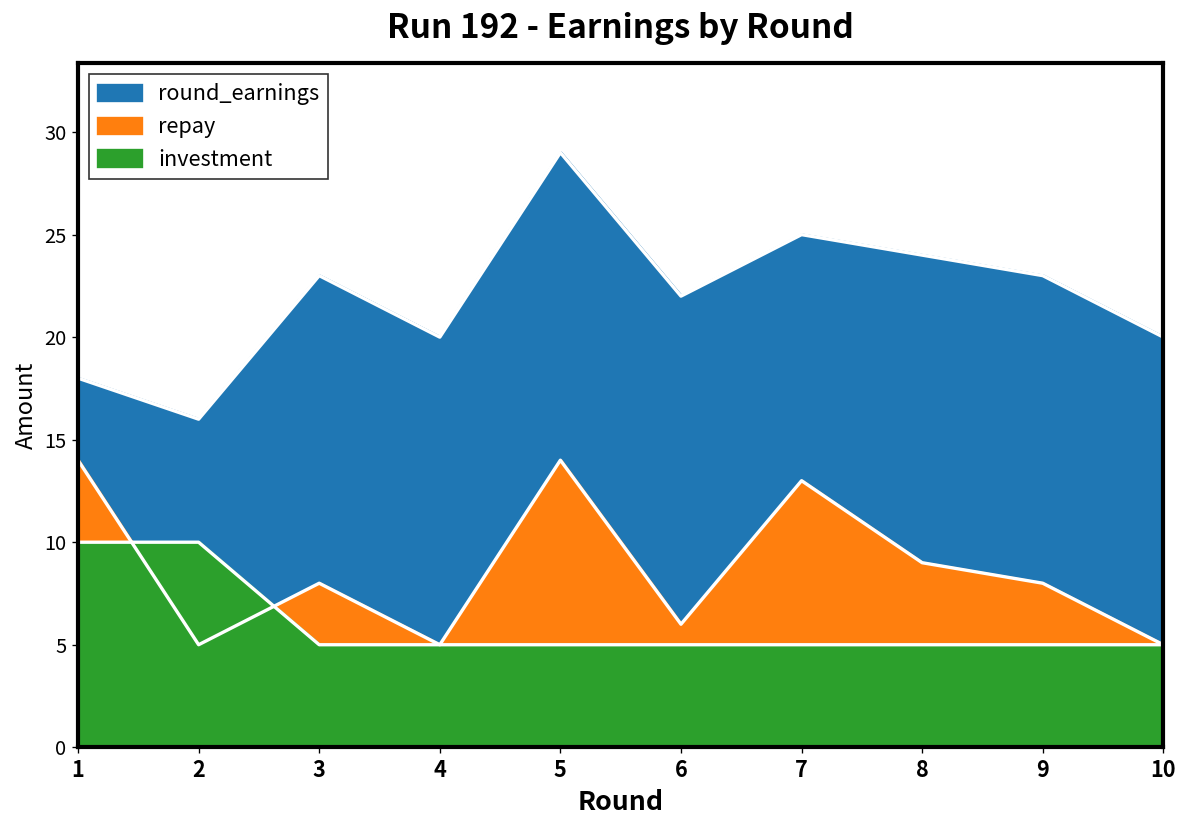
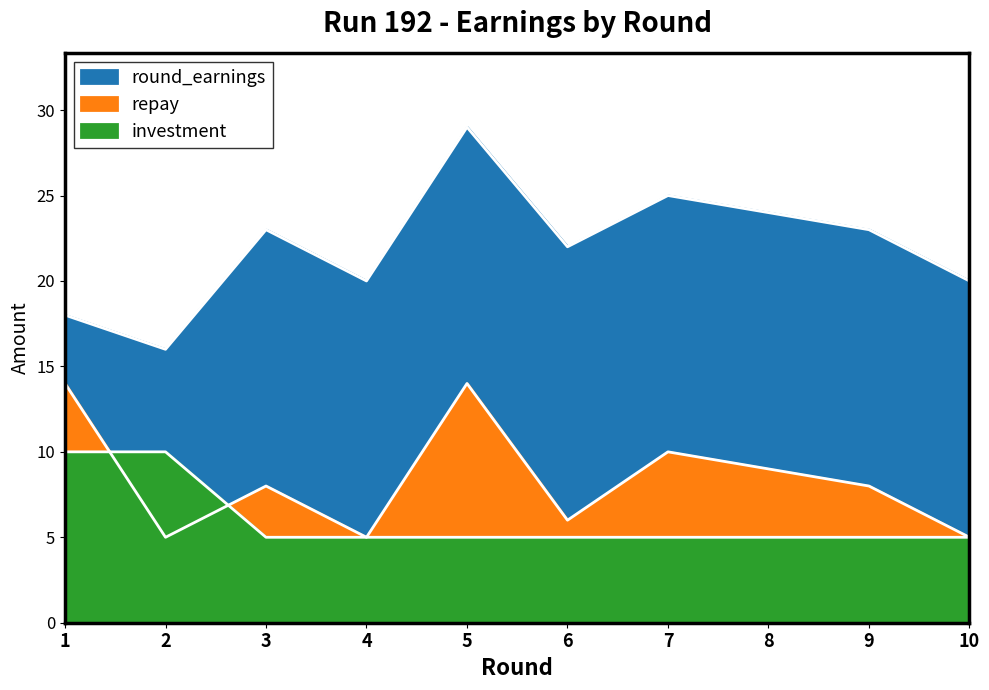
repay, 7: 13 -> 10
